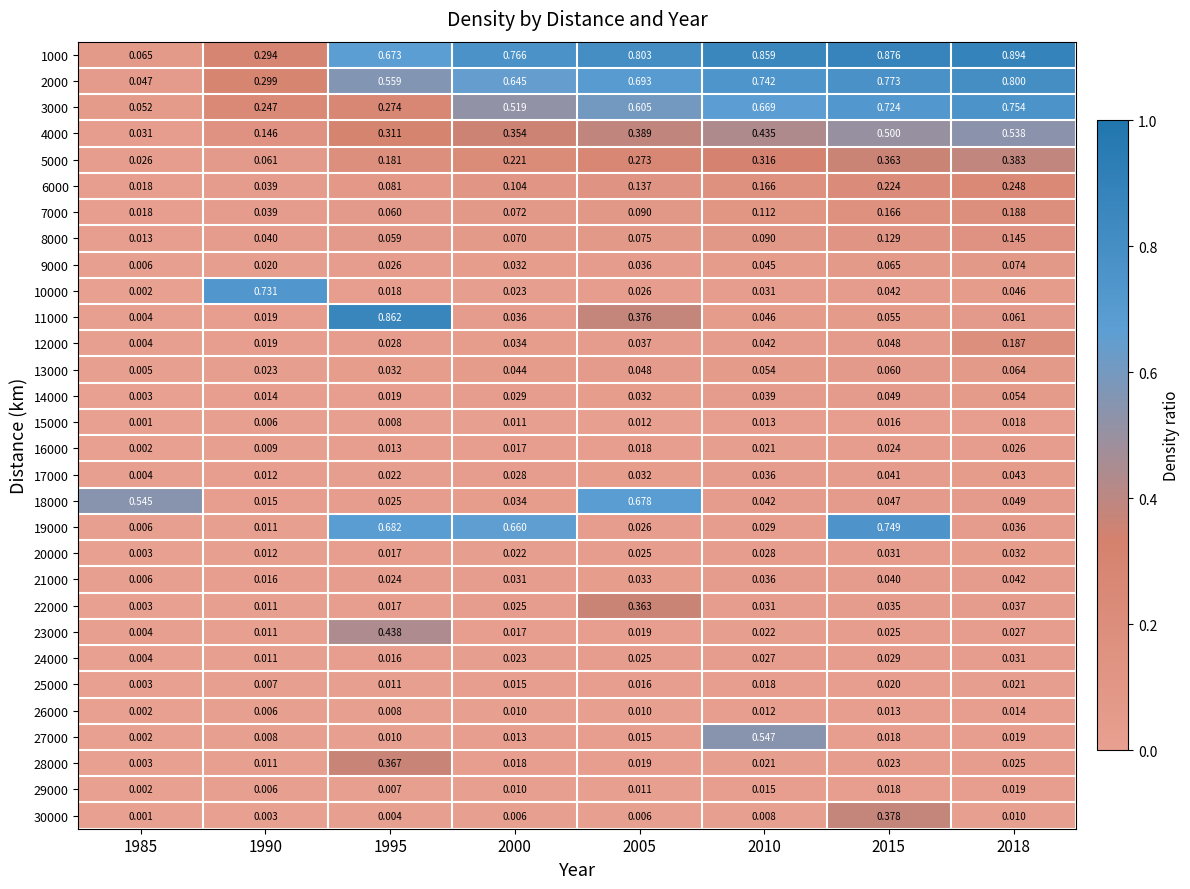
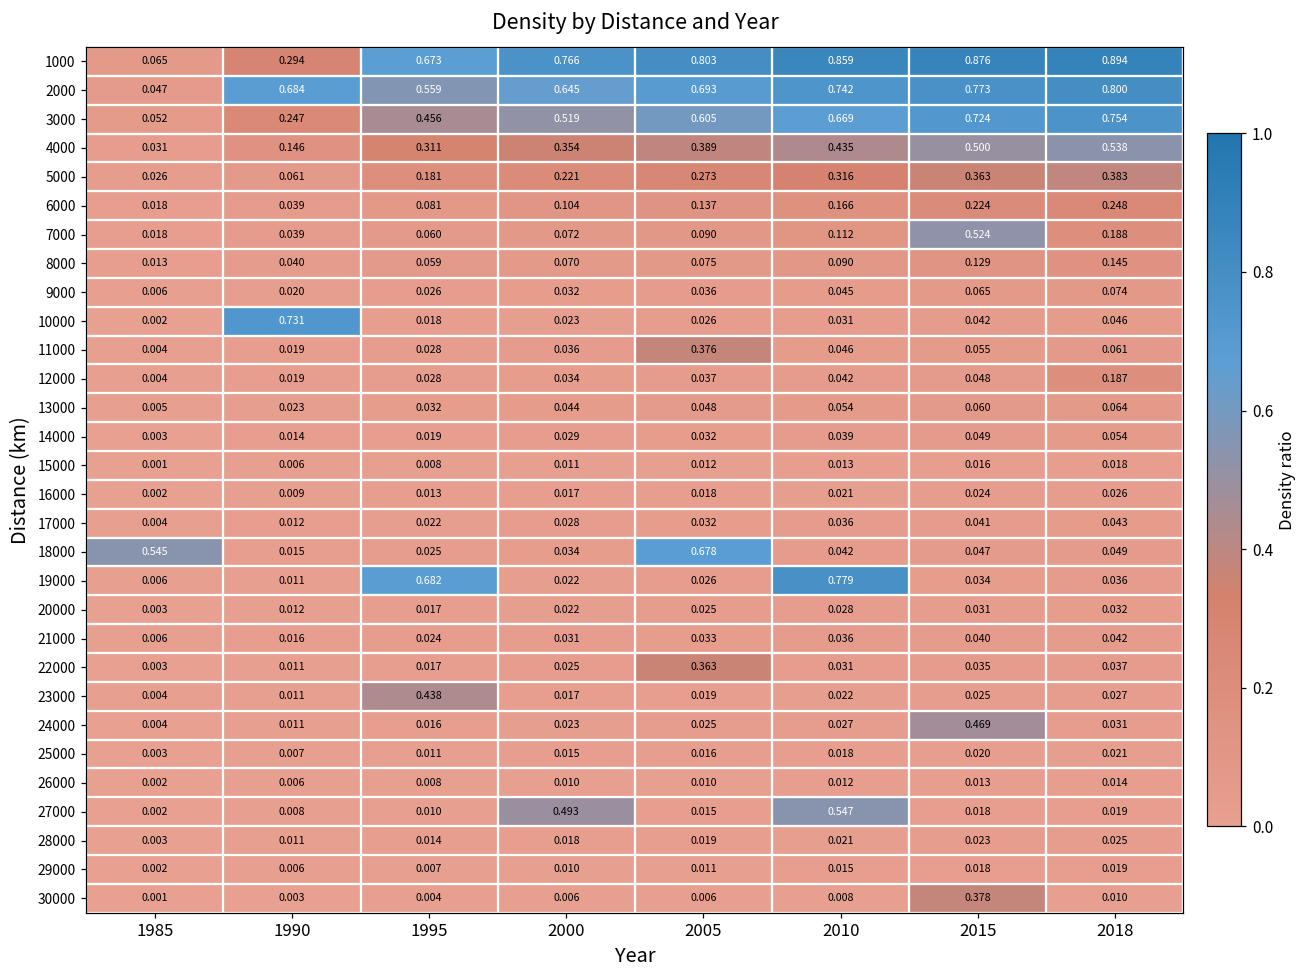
2000, 1990: 0.299 -> 0.684
3000, 1995: 0.274 -> 0.456
7000, 2015: 0.166 -> 0.524
11000, 1995: 0.862 -> 0.028
19000, 2000: 0.660 -> 0.022
19000, 2010: 0.029 -> 0.779
19000, 2015: 0.749 -> 0.034
24000, 2015: 0.029 -> 0.469
27000, 2000: 0.013 -> 0.493
28000, 1995: 0.367 -> 0.014
